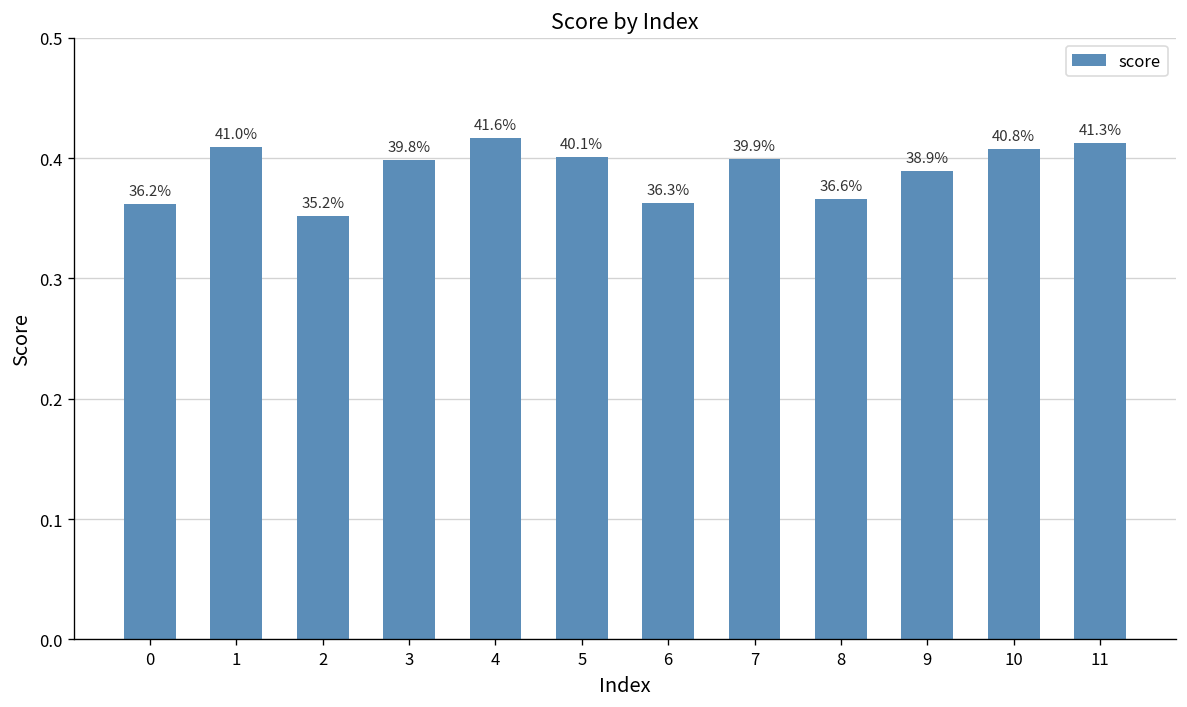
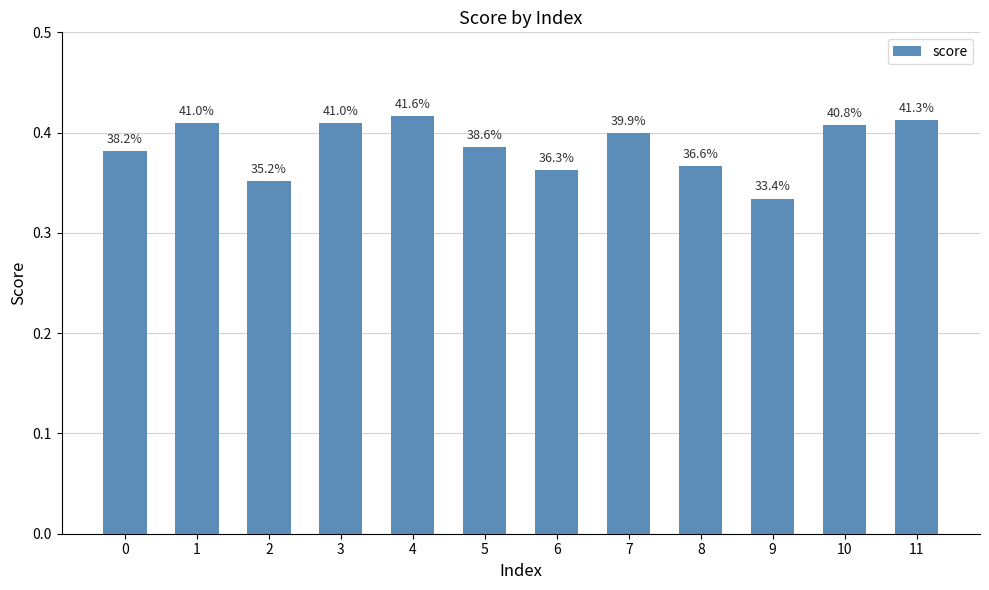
0: 36.2% -> 38.2%
3: 39.8% -> 41.0%
5: 40.1% -> 38.6%
9: 38.9% -> 33.4%
